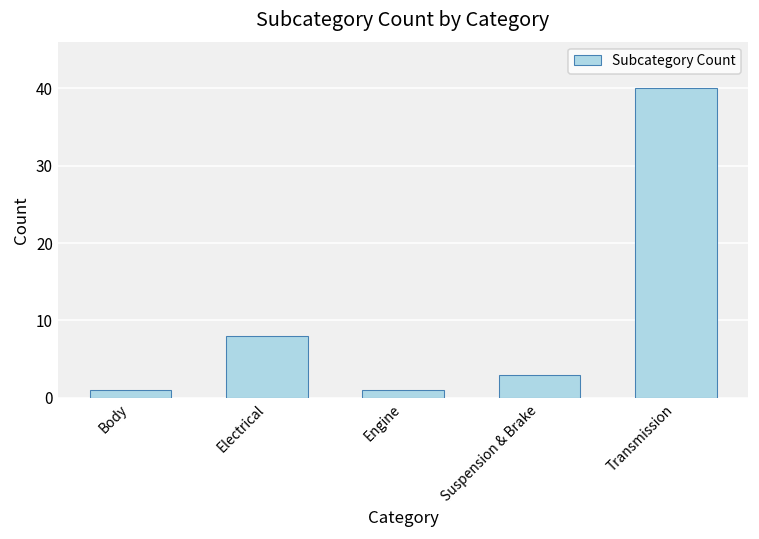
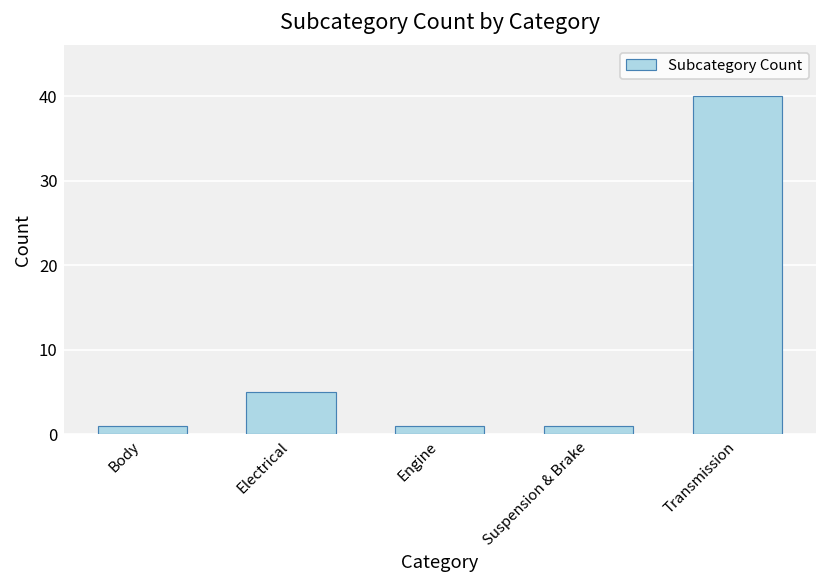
Electrical: 8 -> 5
Suspension & Brake: 3 -> 1
